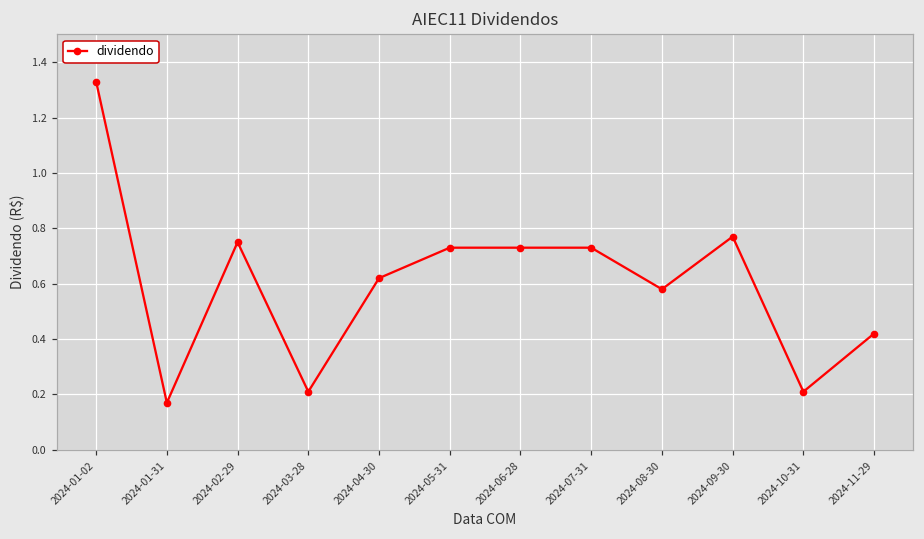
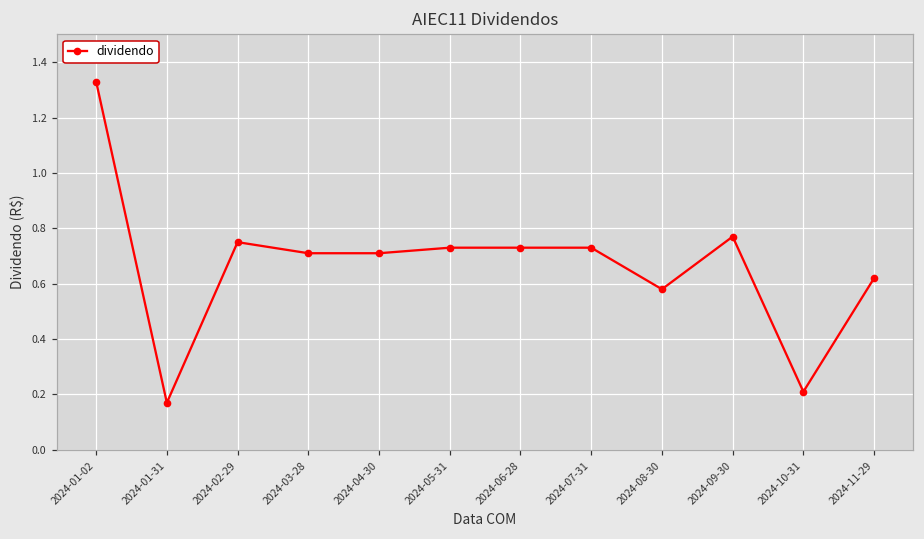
2024-03-28: 0.21 -> 0.71
2024-04-30: 0.62 -> 0.71
2024-11-29: 0.42 -> 0.62
